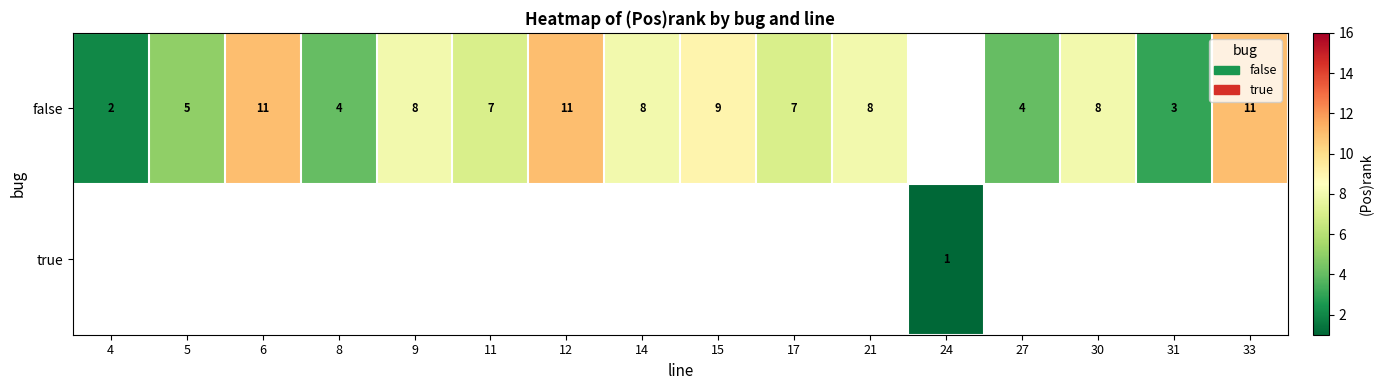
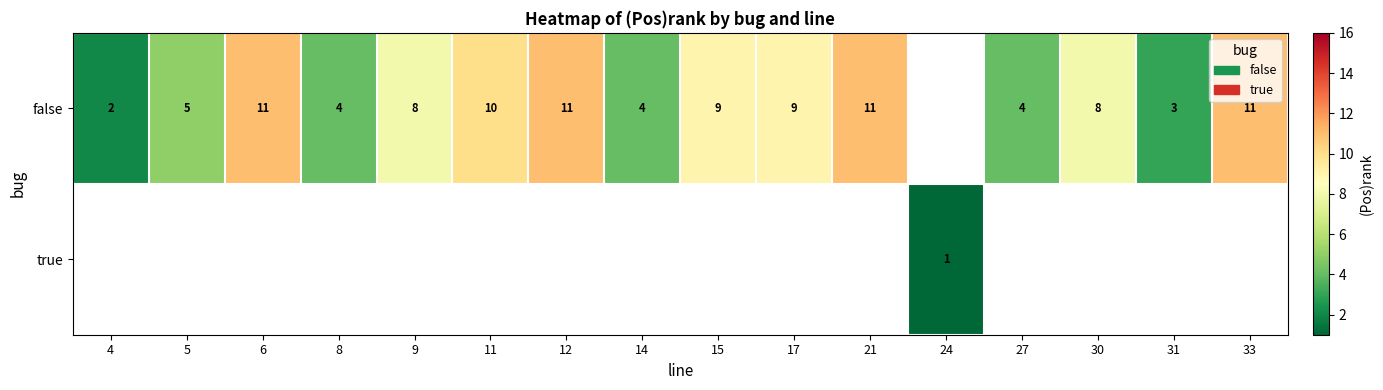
false, 11: 7 -> 10
false, 14: 8 -> 4
false, 17: 7 -> 9
false, 21: 8 -> 11
